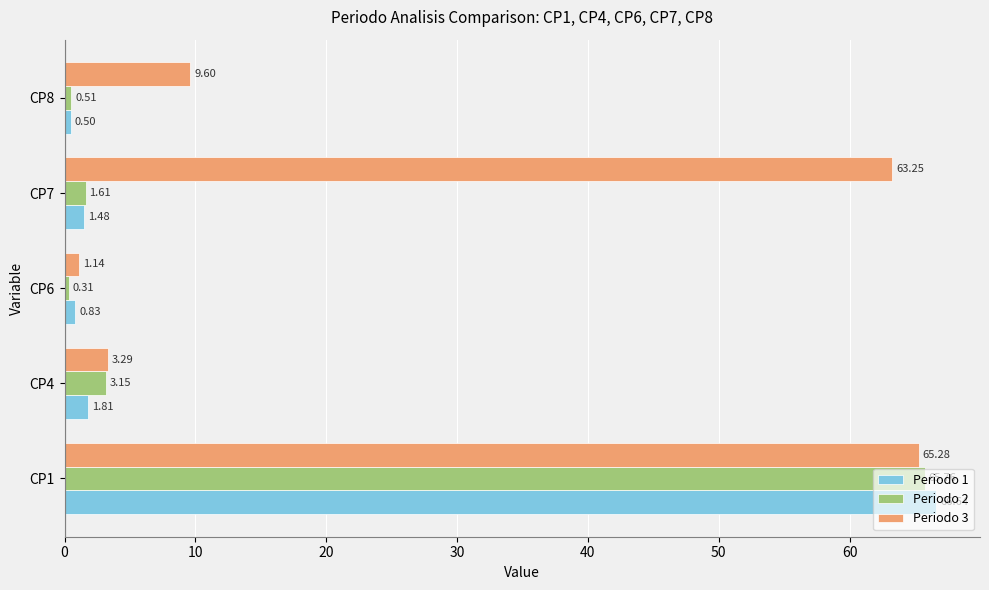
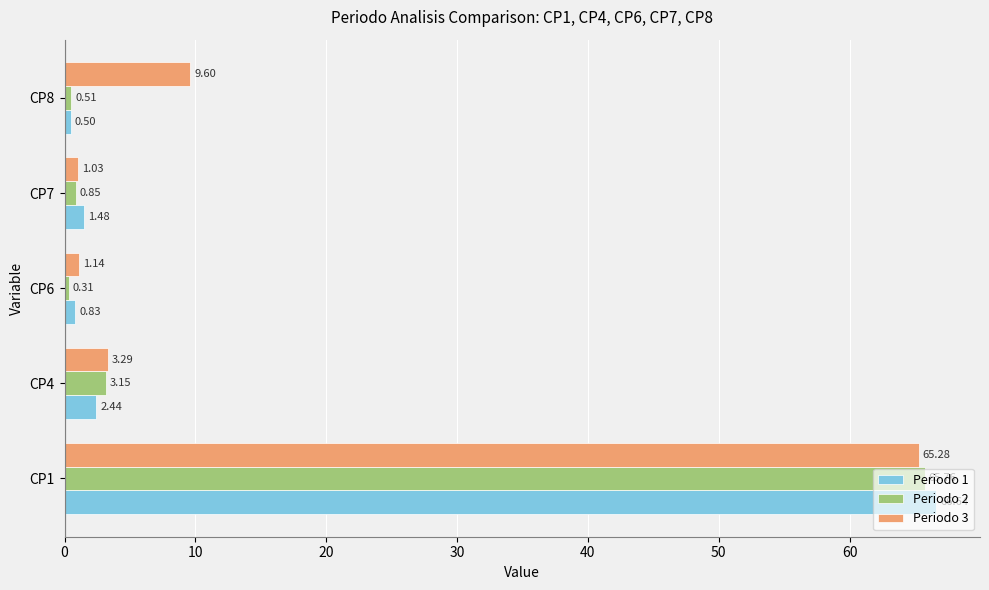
Periodo 3, CP7: 63.25 -> 1.03
Periodo 2, CP7: 1.61 -> 0.85
Periodo 1, CP4: 1.81 -> 2.44
